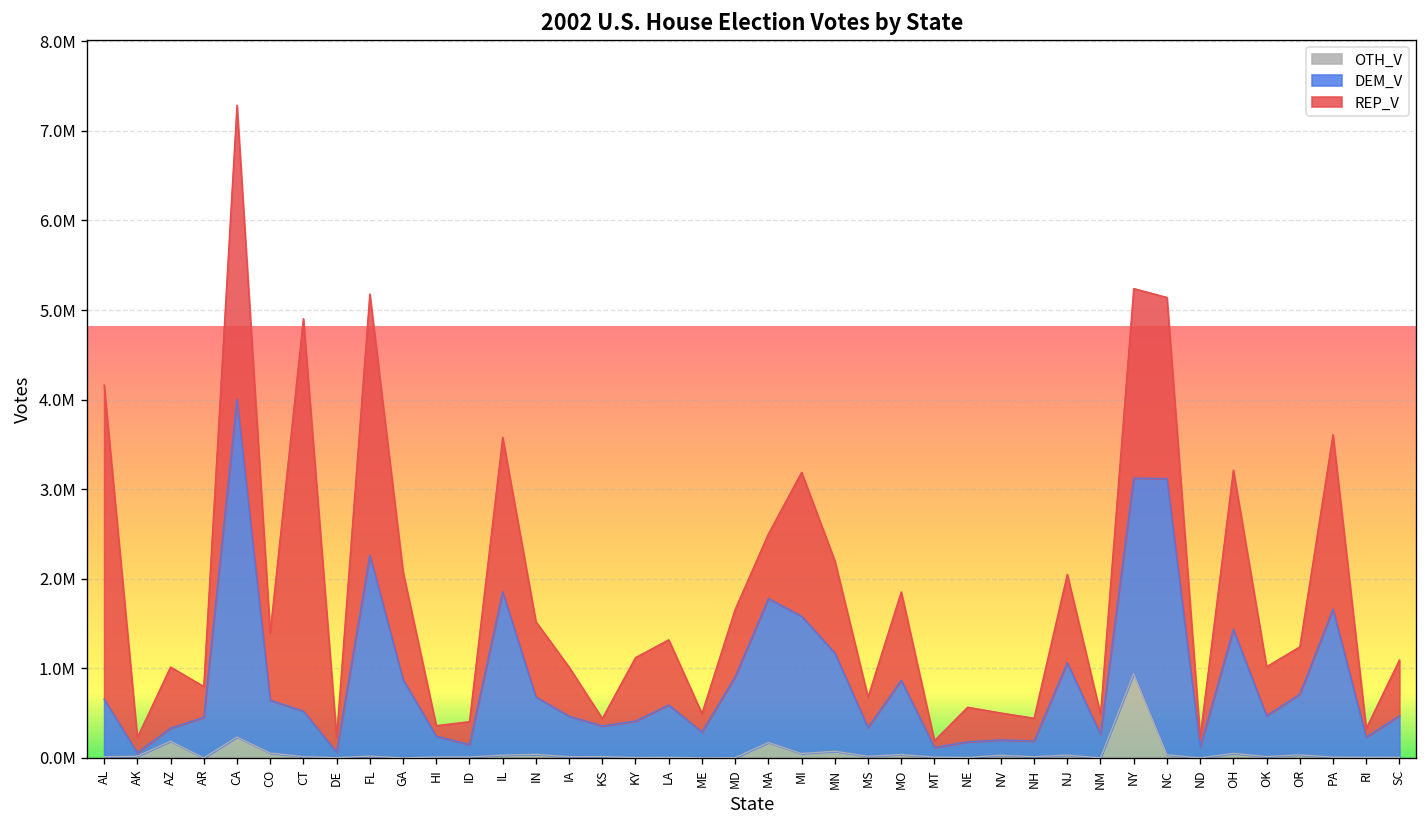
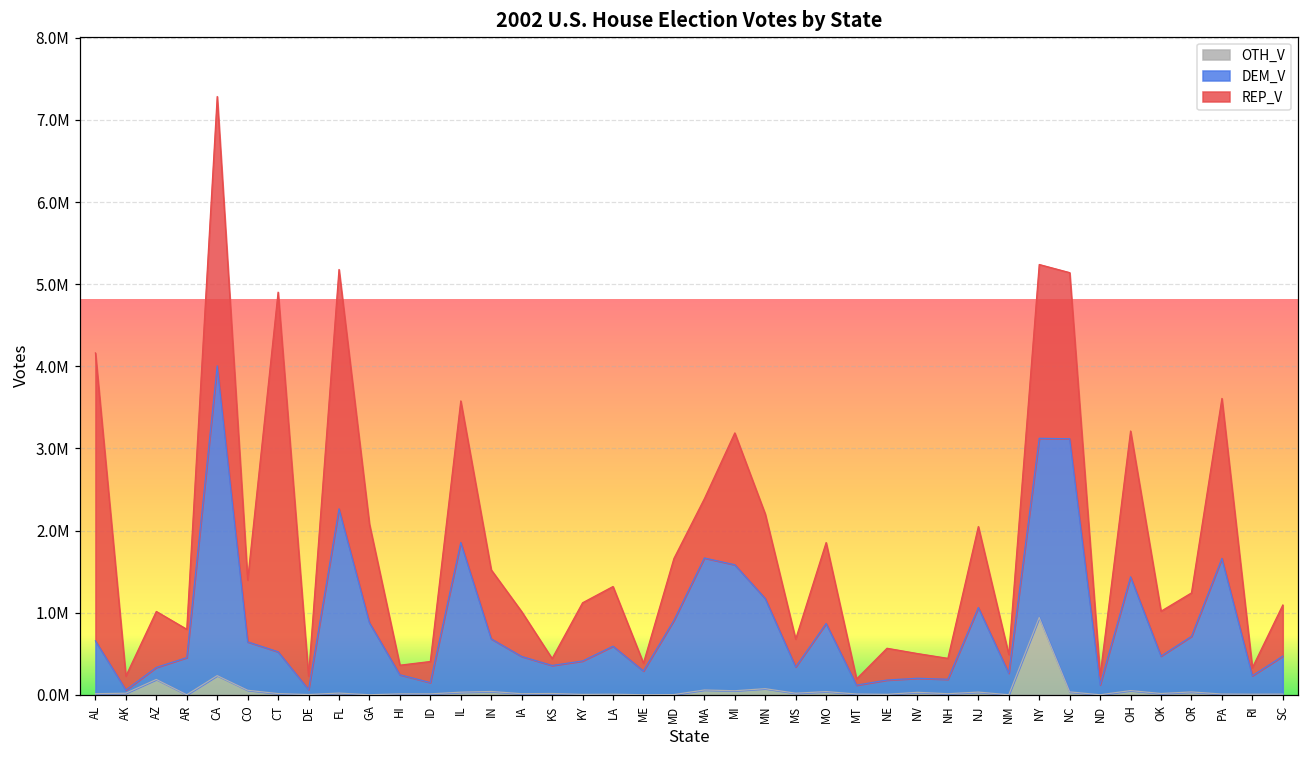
REP_V, ME: 200000 -> 100000
OTH_V, MA: 200000 -> 100000
